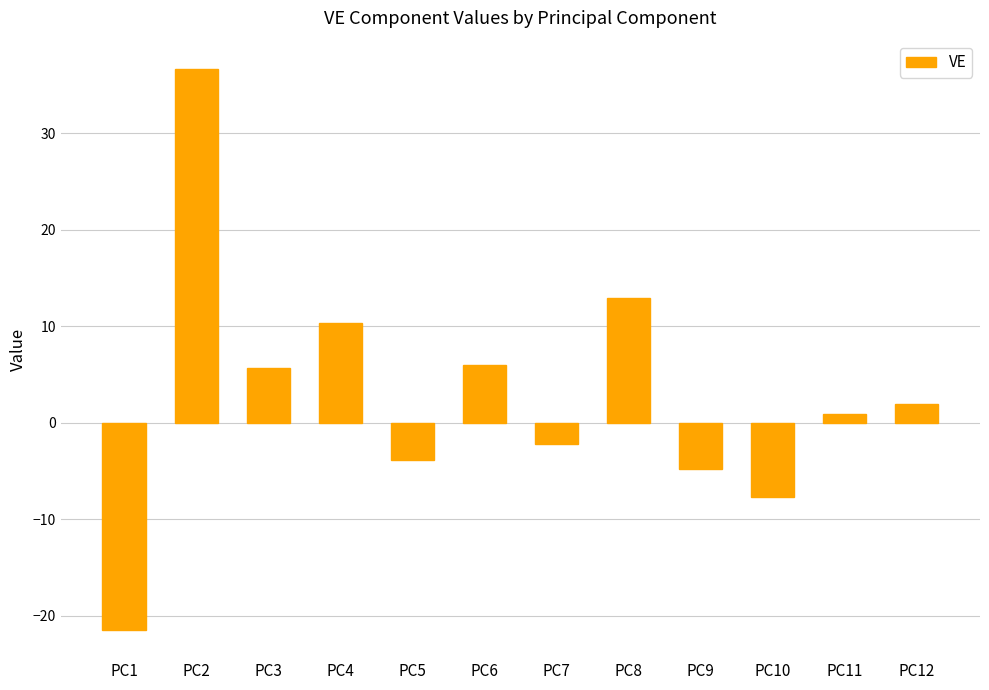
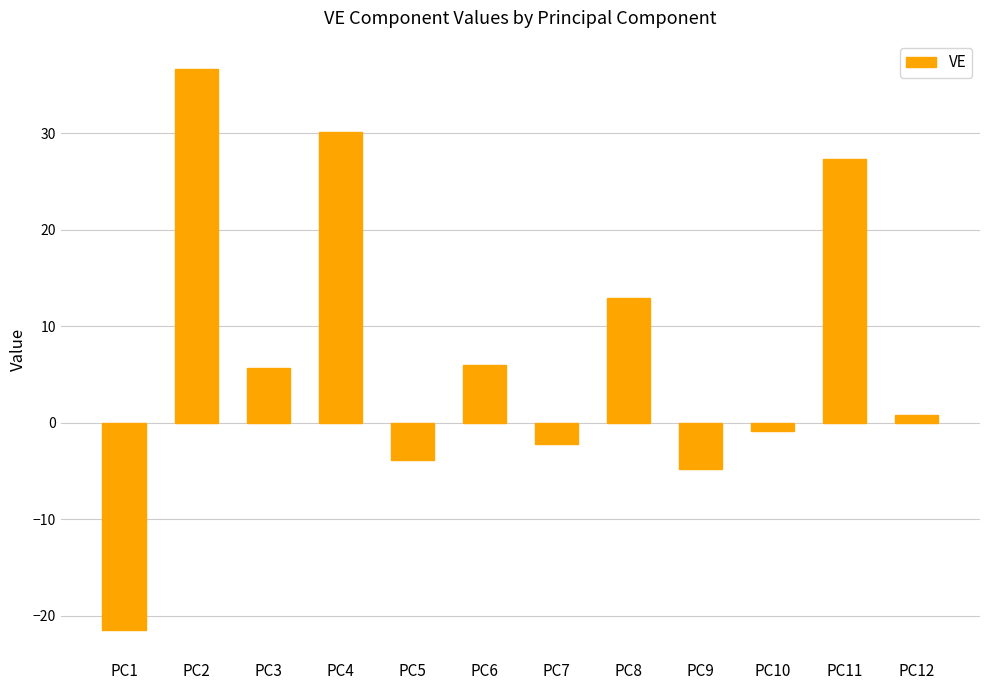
PC4: 10 -> 30
PC10: -8 -> -1
PC11: 1 -> 27
PC12: 2 -> 1
